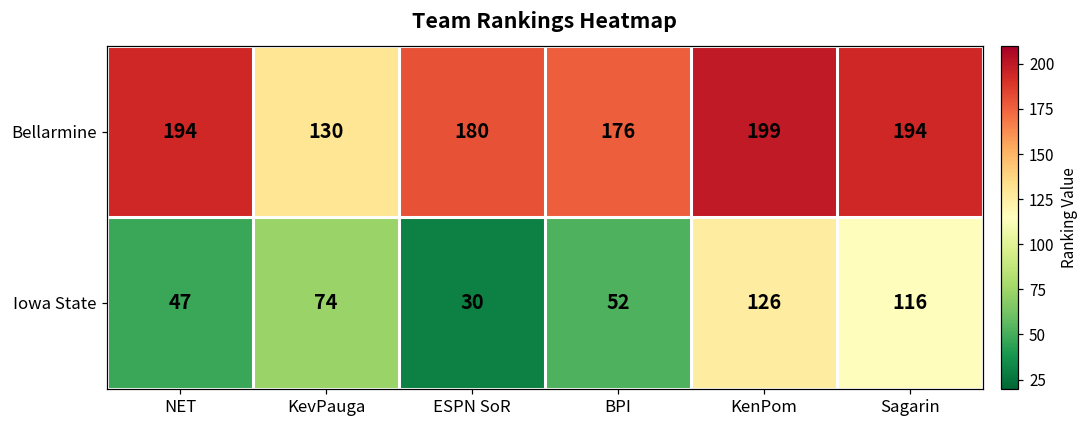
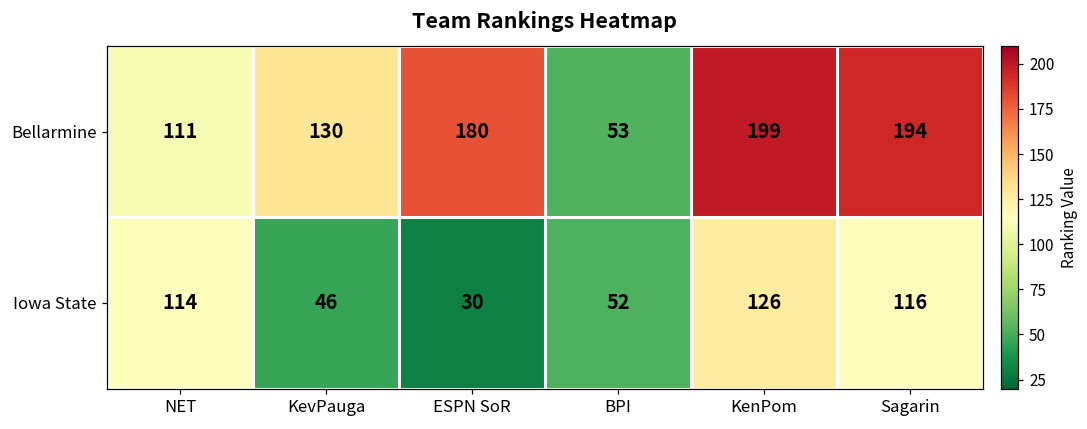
Bellarmine, NET: 194 -> 111
Bellarmine, BPI: 176 -> 53
Iowa State, NET: 47 -> 114
Iowa State, KevPauga: 74 -> 46
